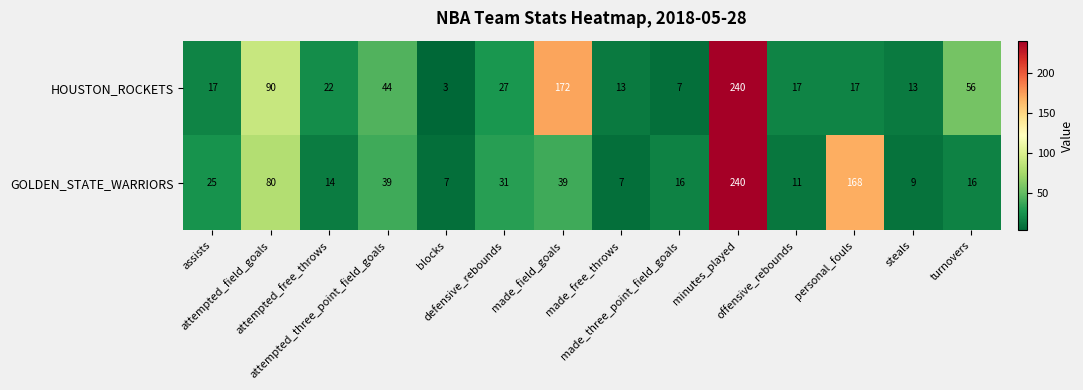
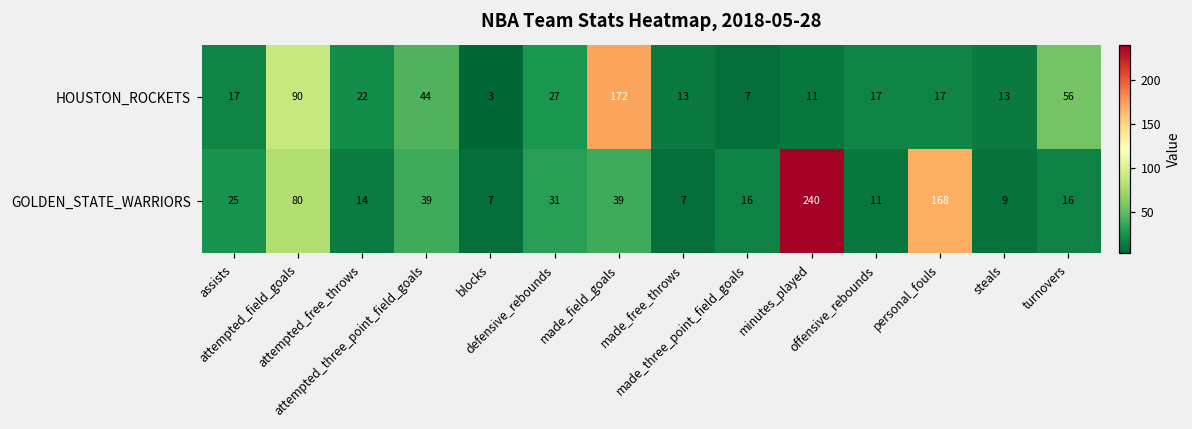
HOUSTON_ROCKETS, minutes_played: 240 -> 11
